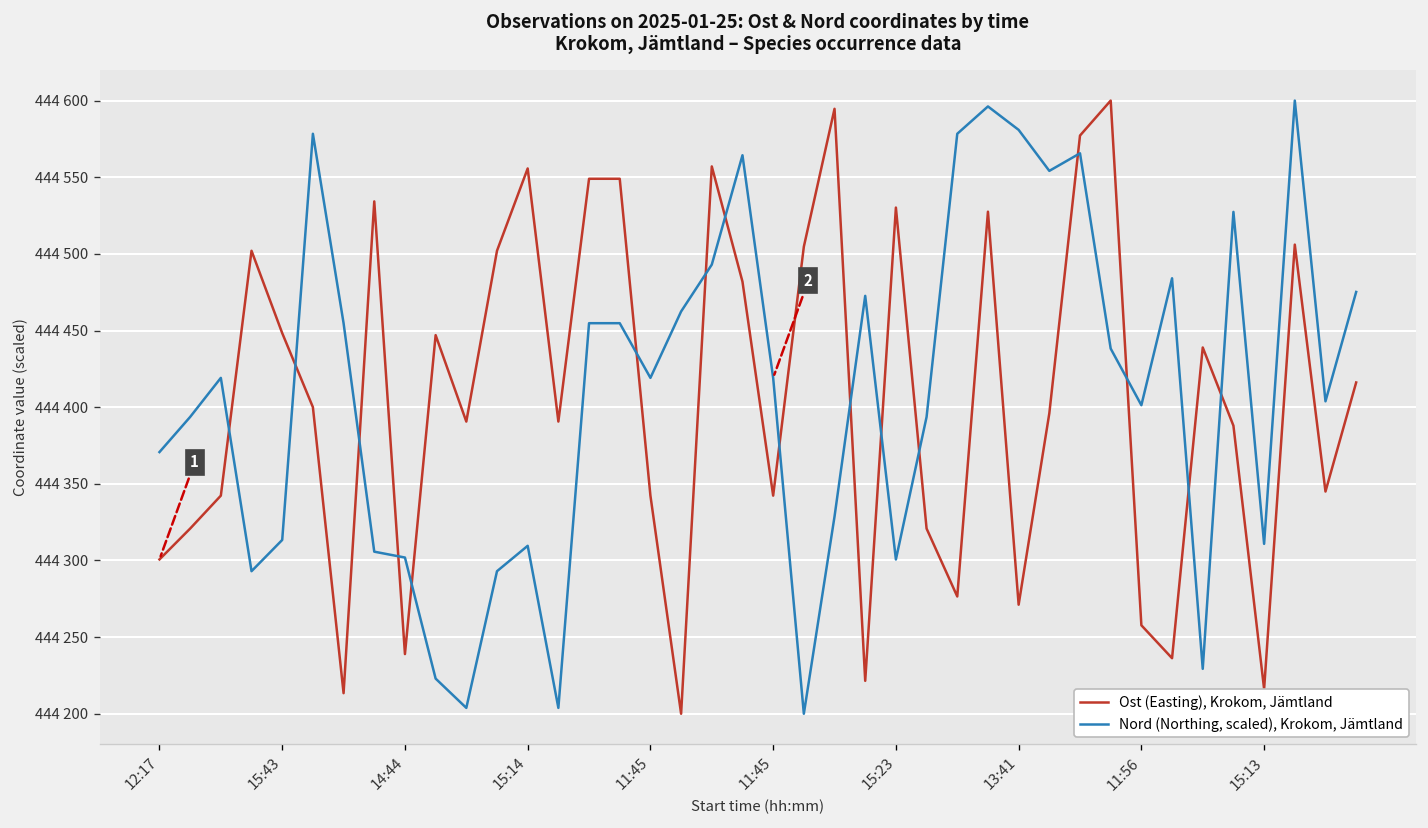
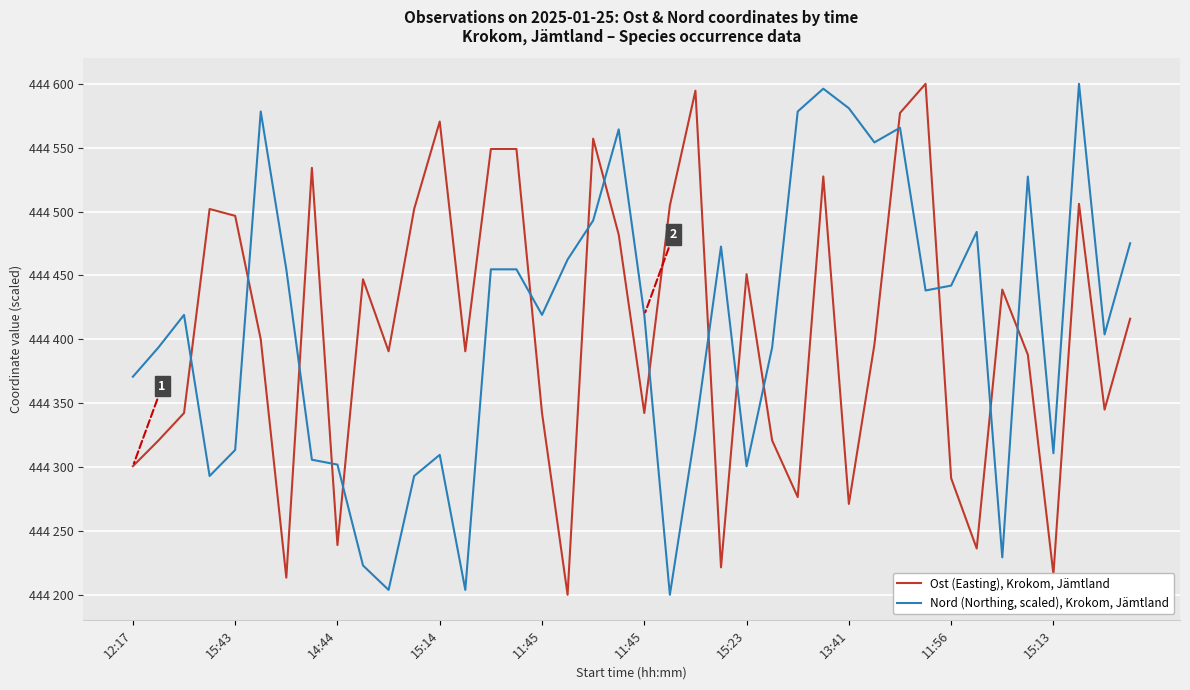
Ost (Easting), Krokom, Jämtland, 15:43: 444448 -> 444497
Ost (Easting), Krokom, Jämtland, 15:14: 444556 -> 444570
Ost (Easting), Krokom, Jämtland, 15:23: 444530 -> 444451
Ost (Easting), Krokom, Jämtland, 11:56: 444258 -> 444291
Nord (Northing, scaled), Krokom, Jämtland, 11:56: 444401 -> 444442
